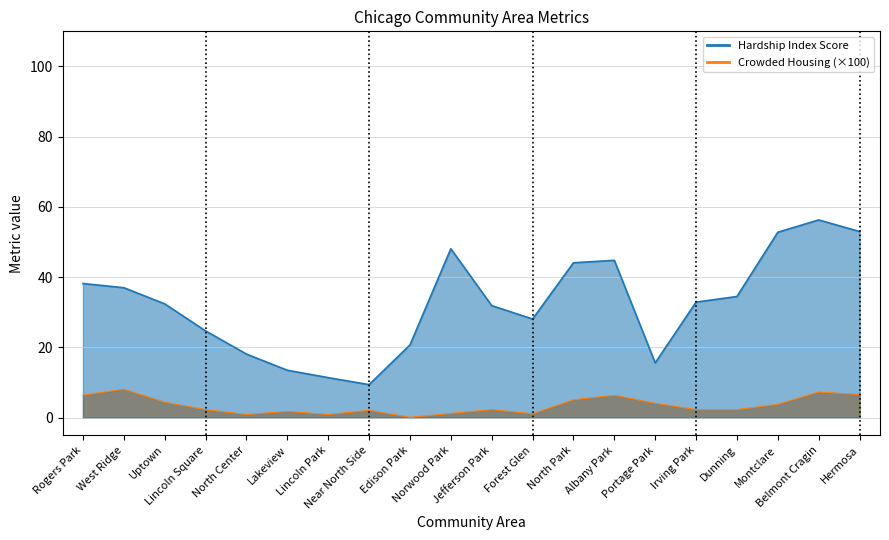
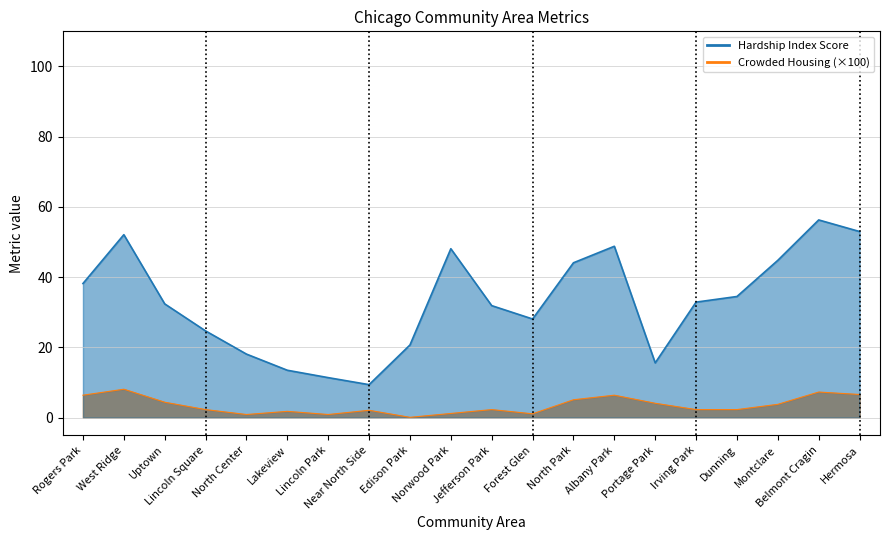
Hardship Index Score, West Ridge: 37 -> 52
Hardship Index Score, Albany Park: 45 -> 49
Hardship Index Score, Montclare: 53 -> 45
